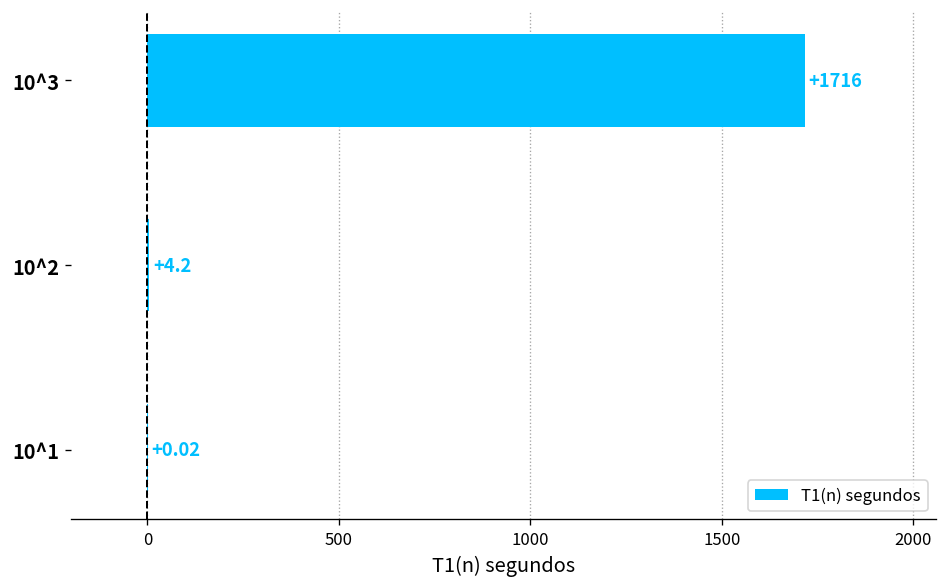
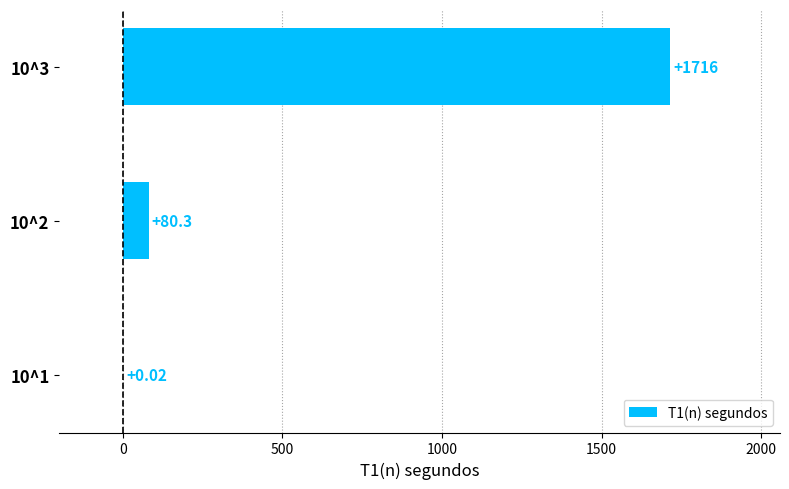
10^2: +4.2 -> +80.3
